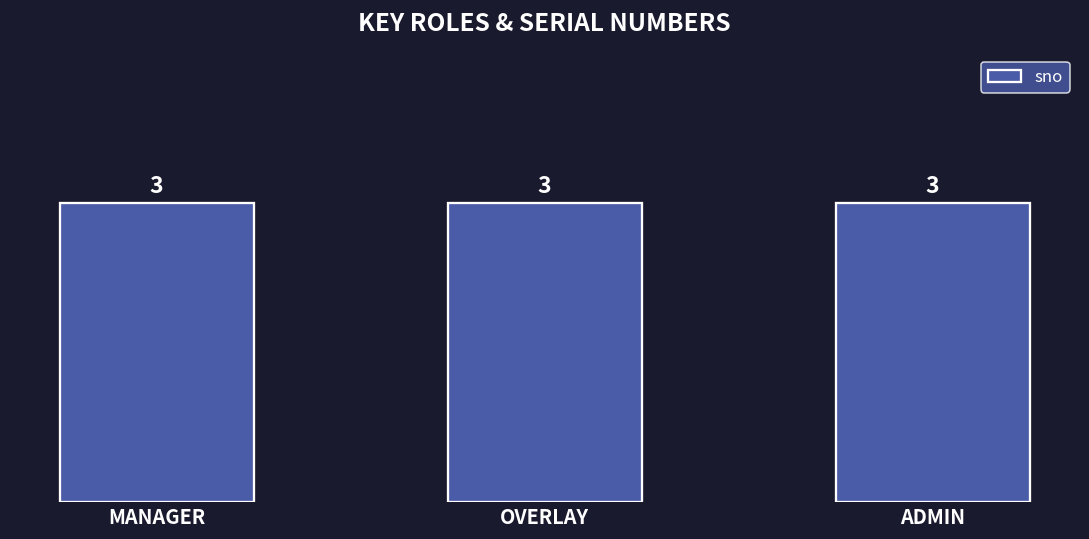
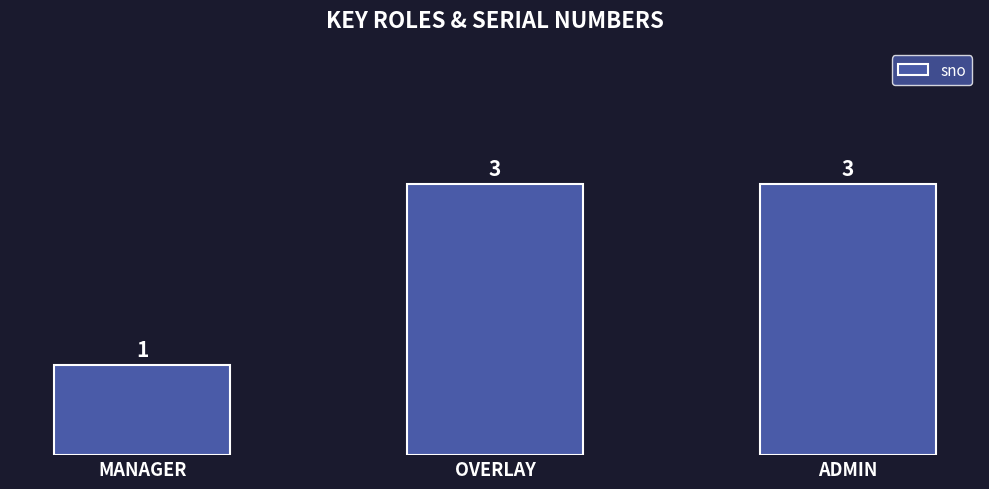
MANAGER: 3 -> 1
